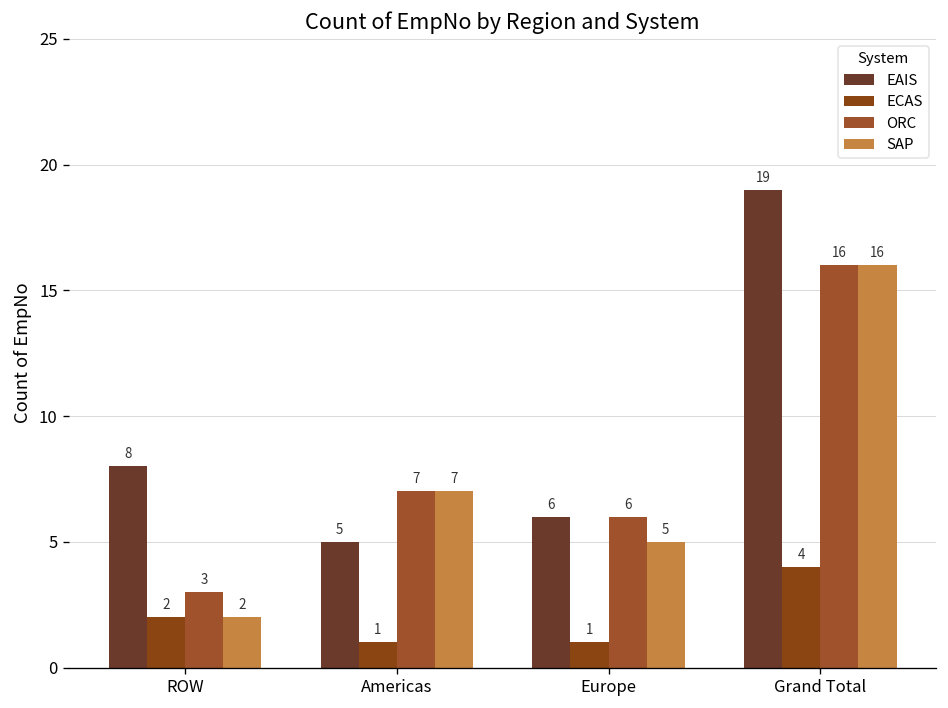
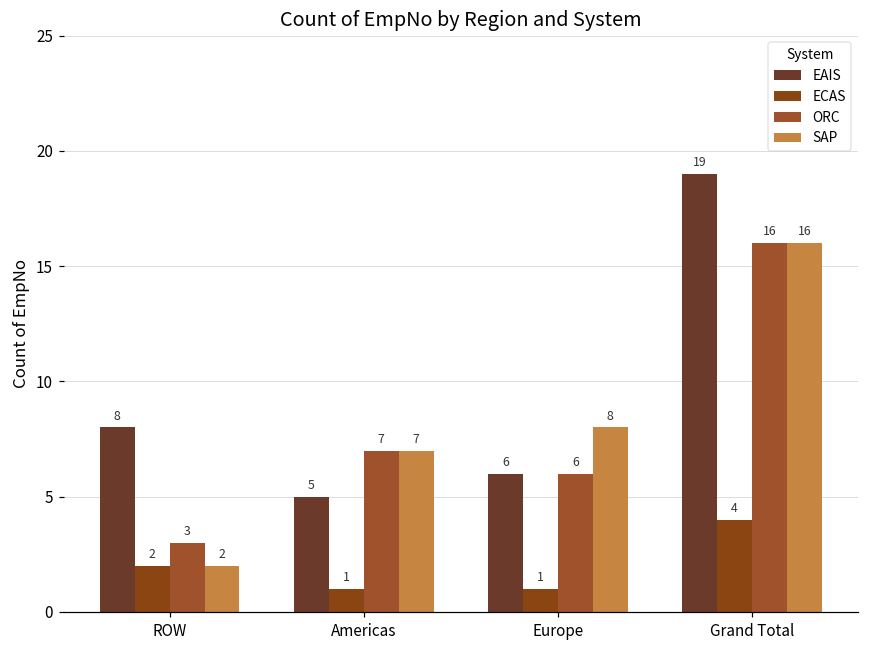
SAP, Europe: 5 -> 8
